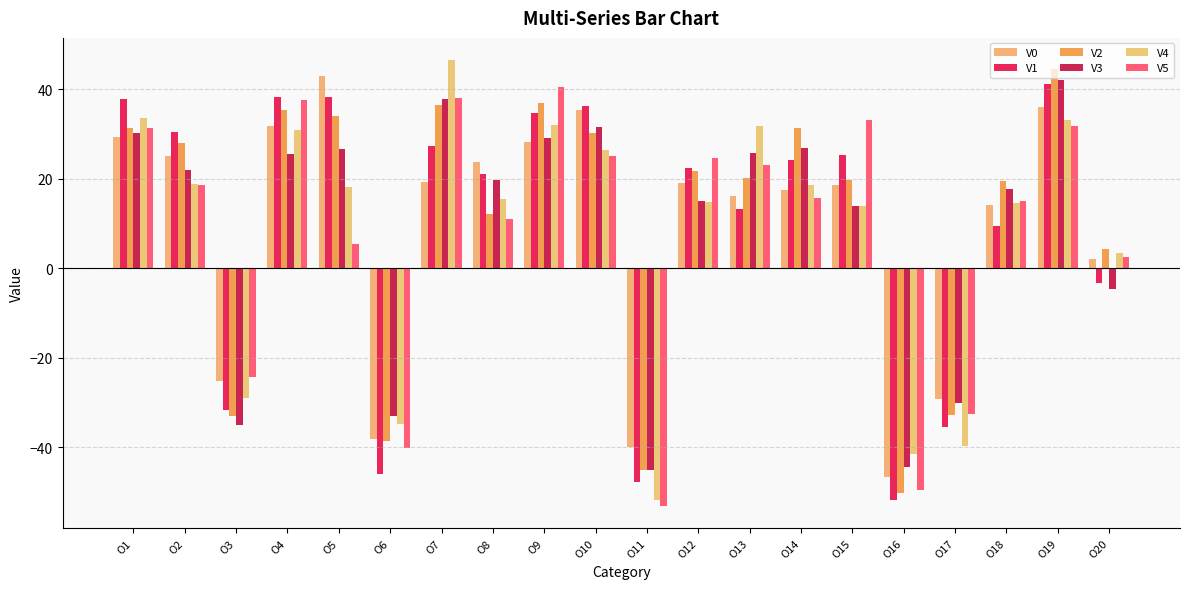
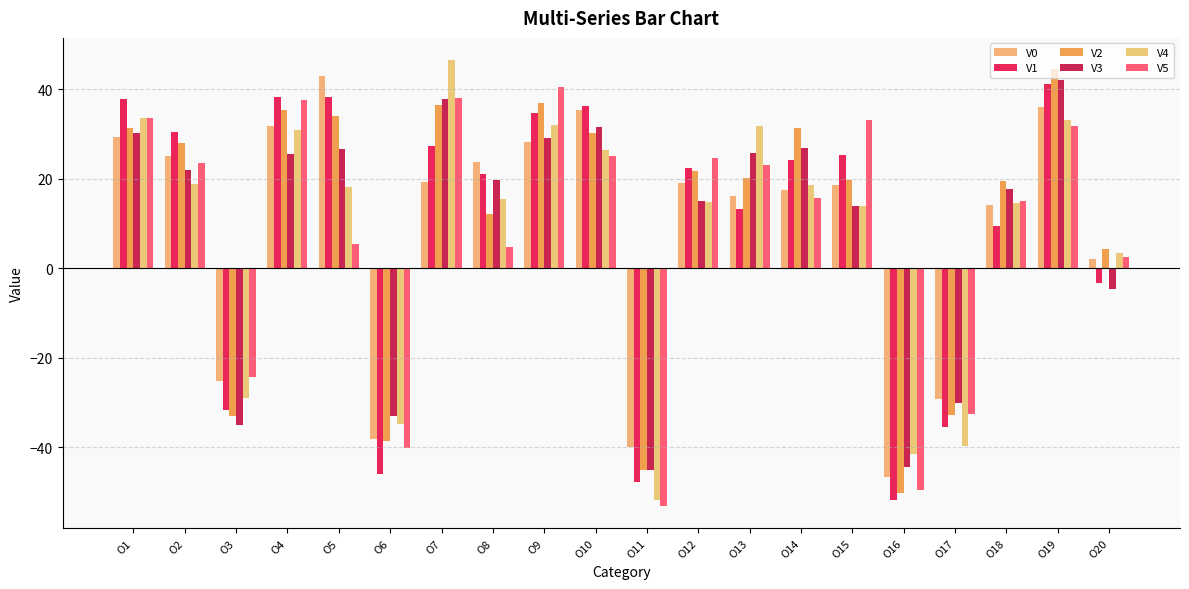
V5, O1: 31 -> 33
V5, O2: 19 -> 24
V5, O8: 11 -> 5
